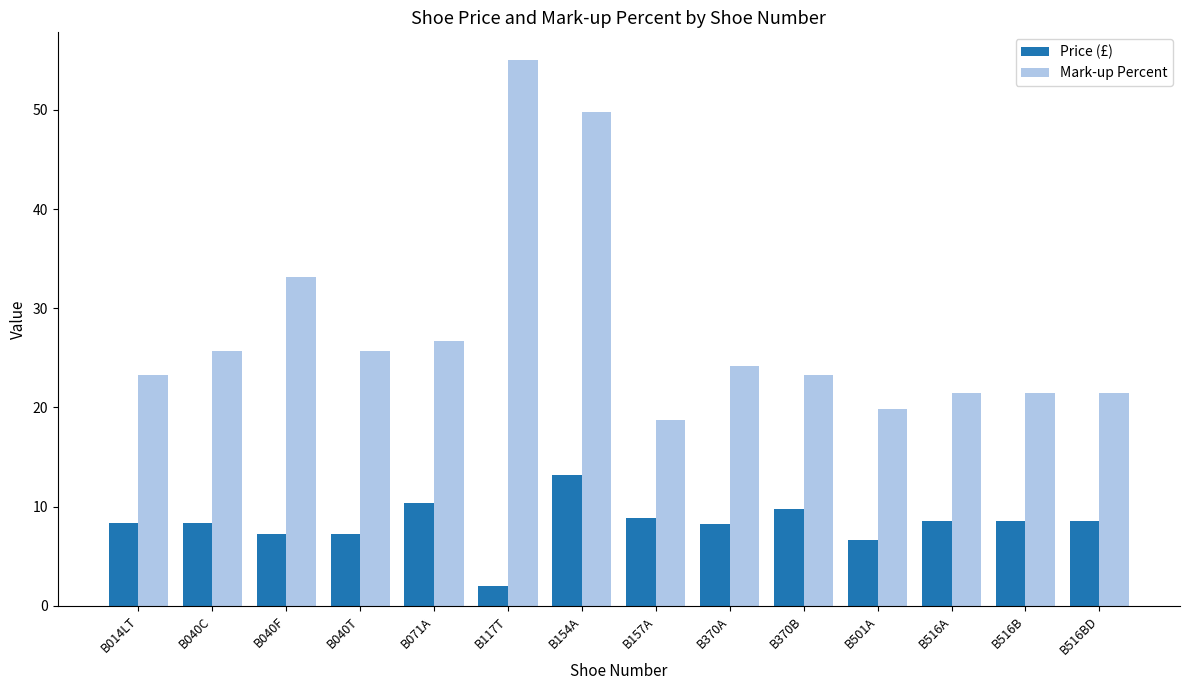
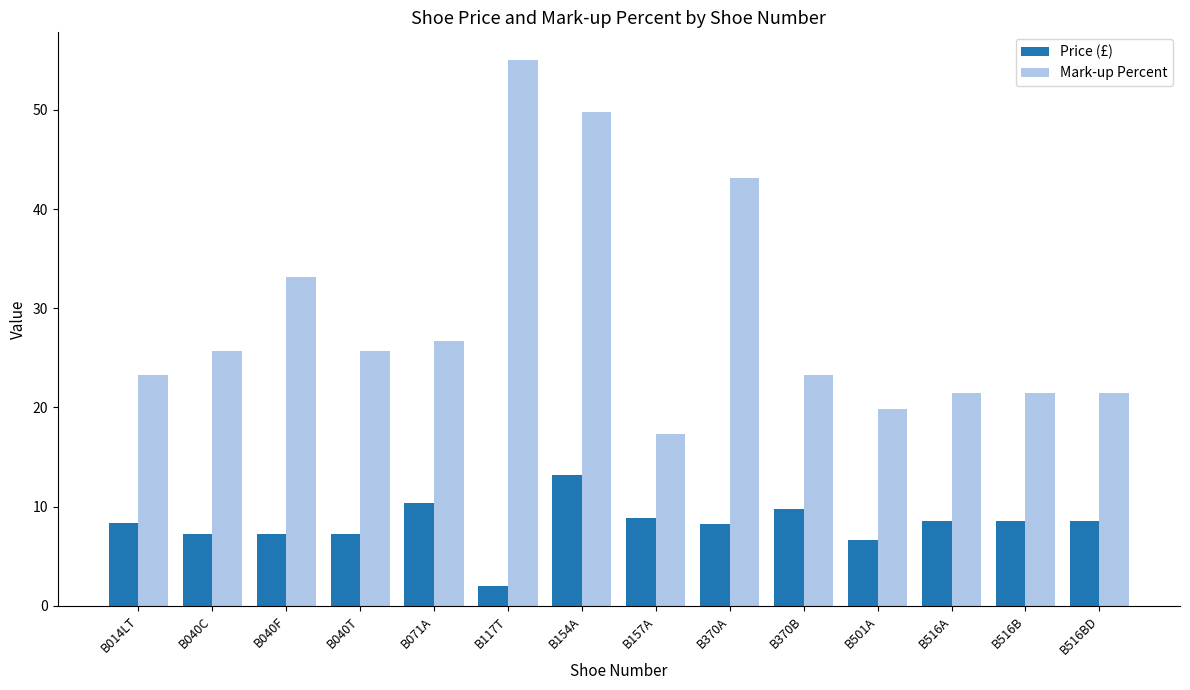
Price (£), B040C: 8 -> 7
Mark-up Percent, B157A: 19 -> 17
Mark-up Percent, B370A: 24 -> 43
